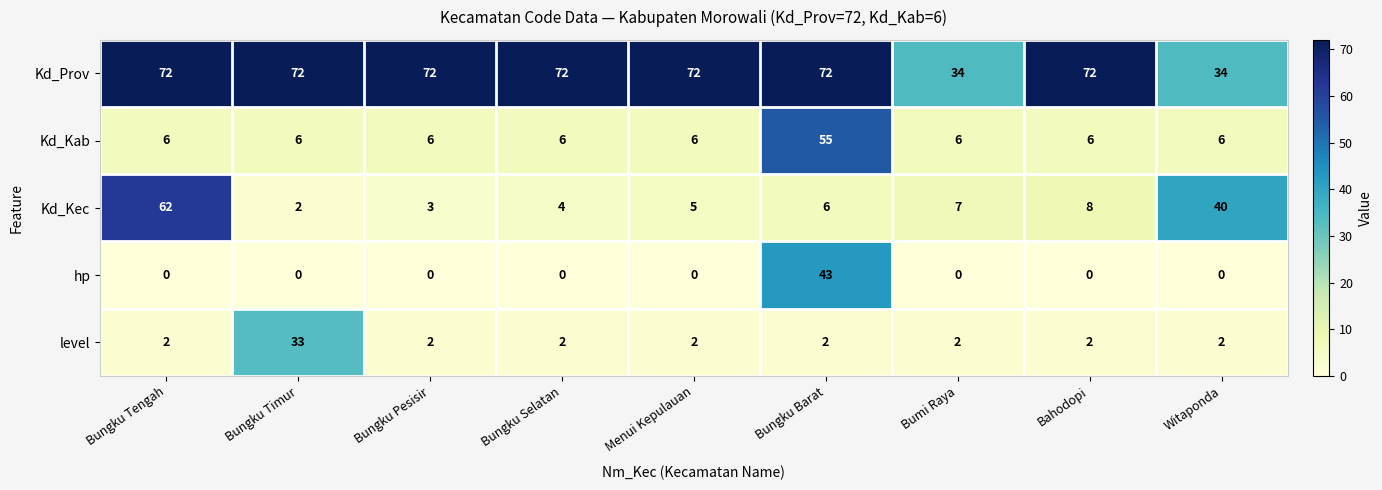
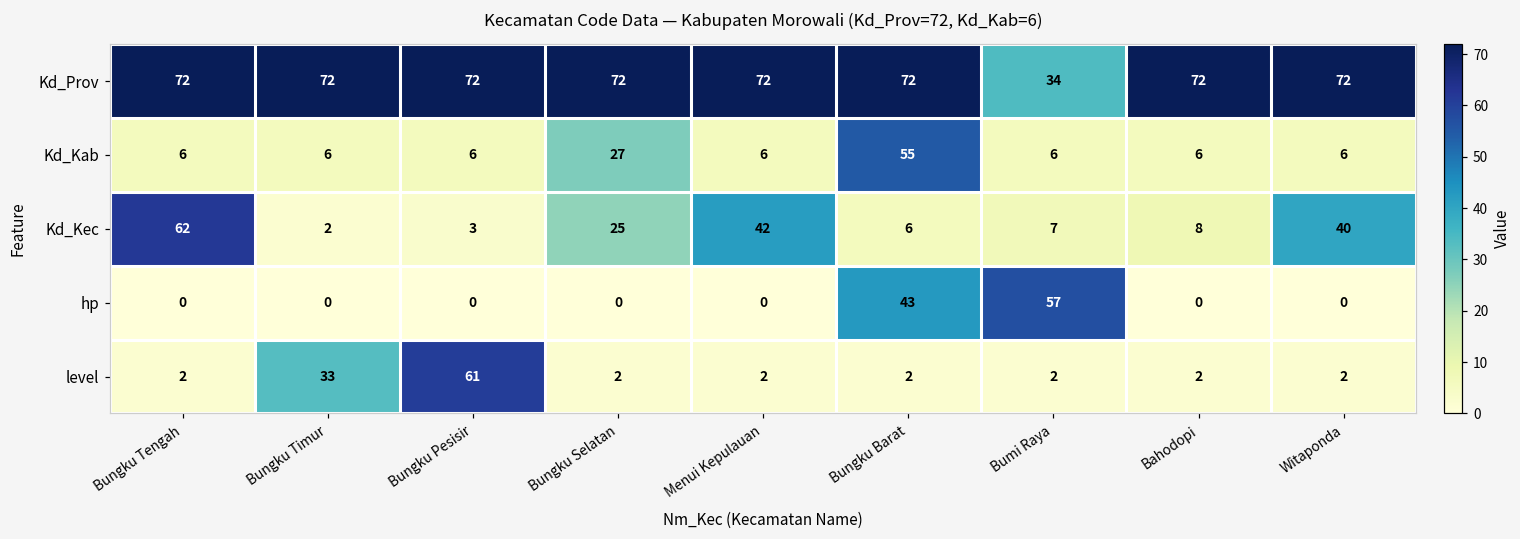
Kd_Prov, Witaponda: 34 -> 72
Kd_Kab, Bungku Selatan: 6 -> 27
Kd_Kec, Bungku Selatan: 4 -> 25
Kd_Kec, Menui Kepulauan: 5 -> 42
hp, Bumi Raya: 0 -> 57
level, Bungku Pesisir: 2 -> 61
